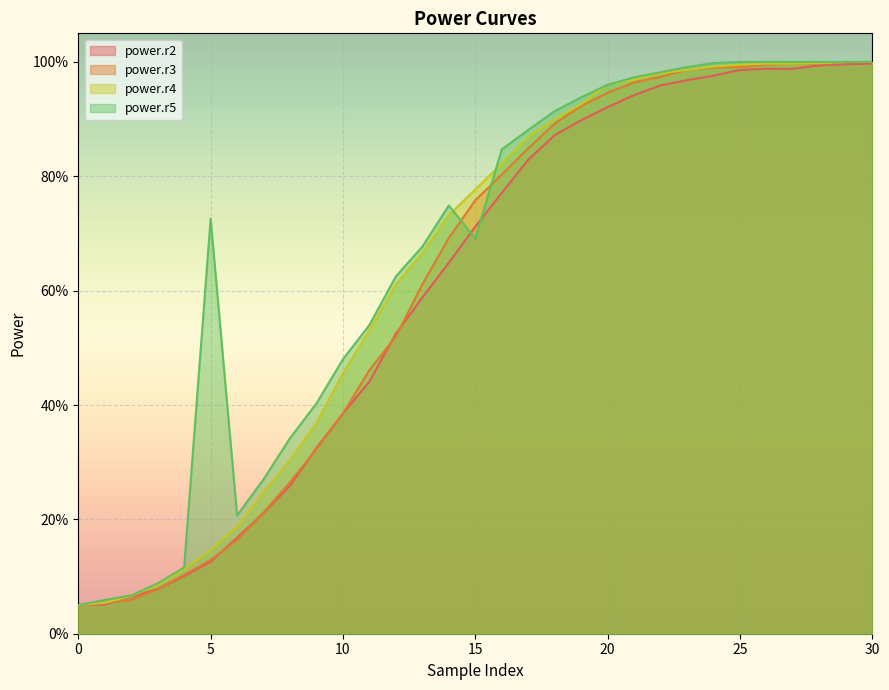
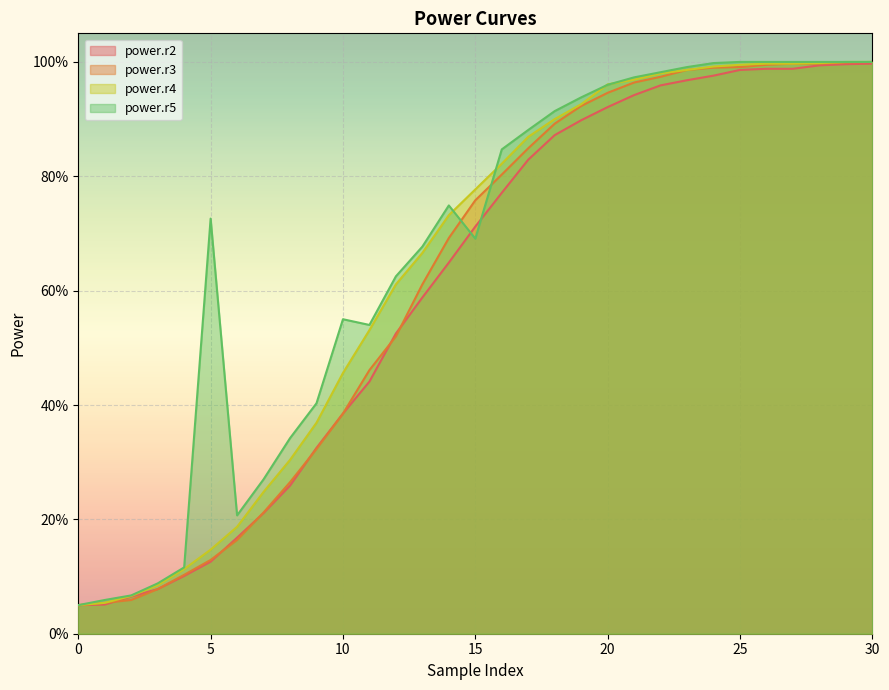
power.r5, 10: 48% -> 55%
